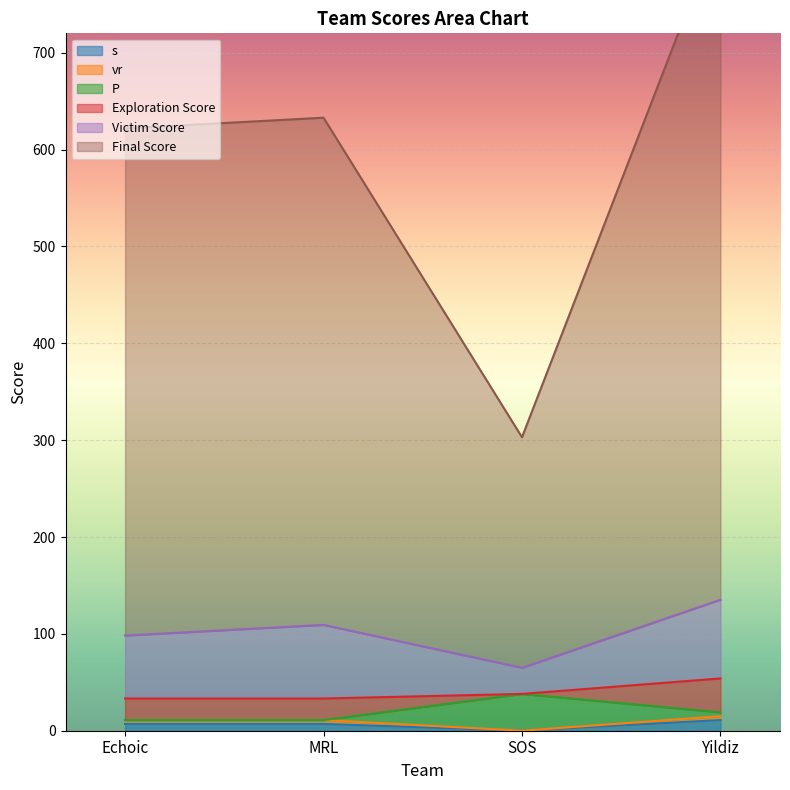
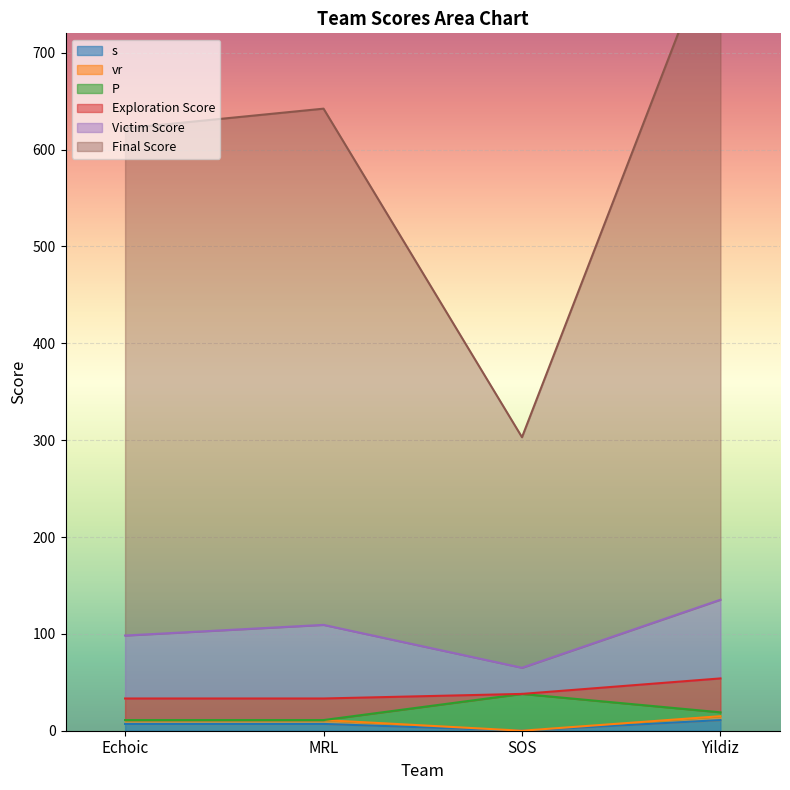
Final Score, MRL: 520 -> 530
